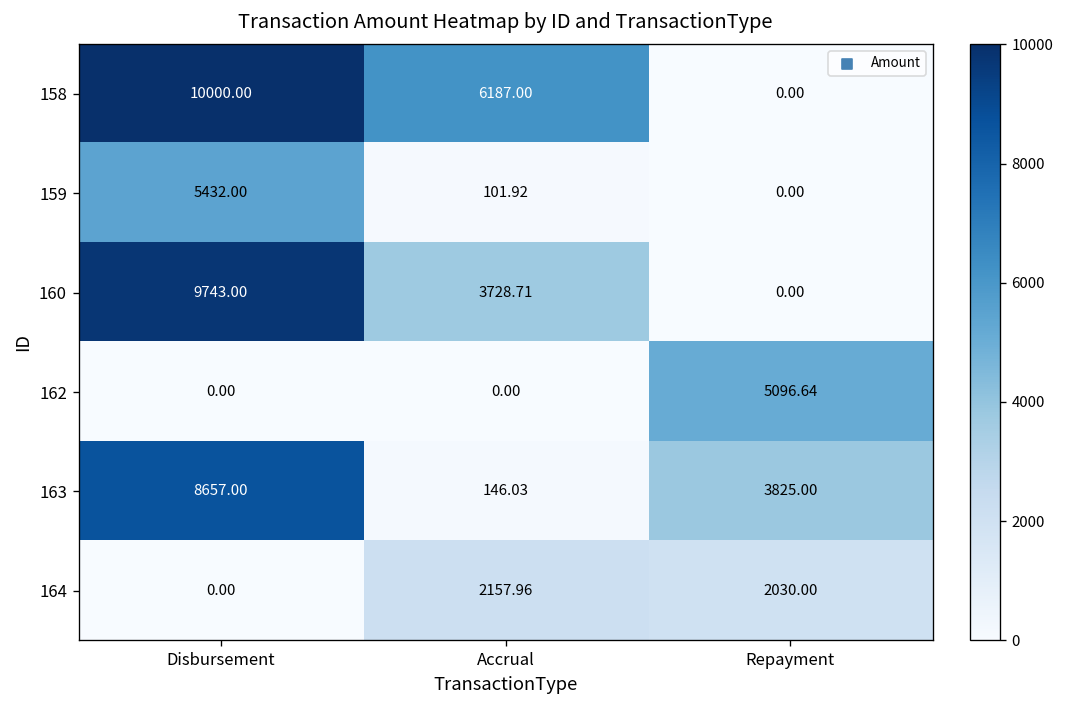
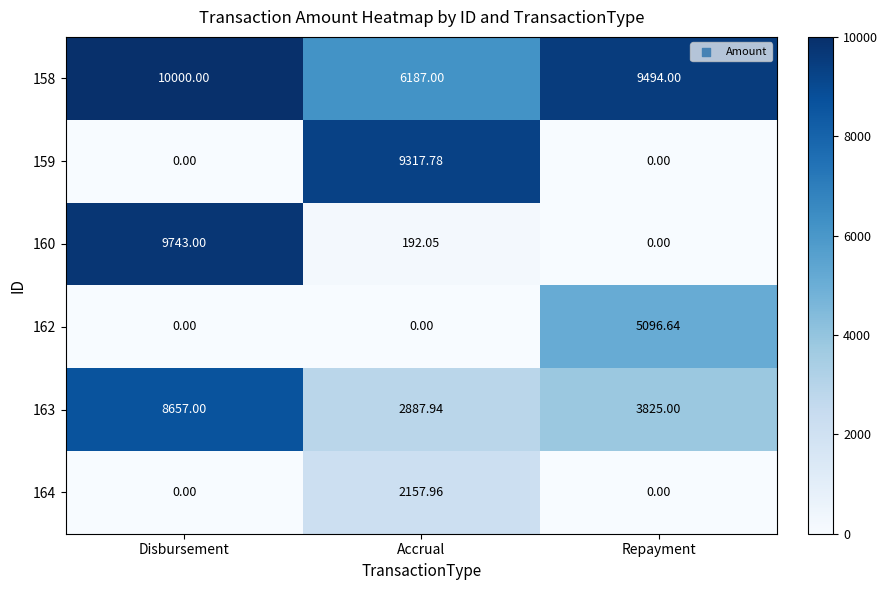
158, Repayment: 0.00 -> 9494.00
159, Disbursement: 5432.00 -> 0.00
159, Accrual: 101.92 -> 9317.78
160, Accrual: 3728.71 -> 192.05
163, Accrual: 146.03 -> 2887.94
164, Repayment: 2030.00 -> 0.00
